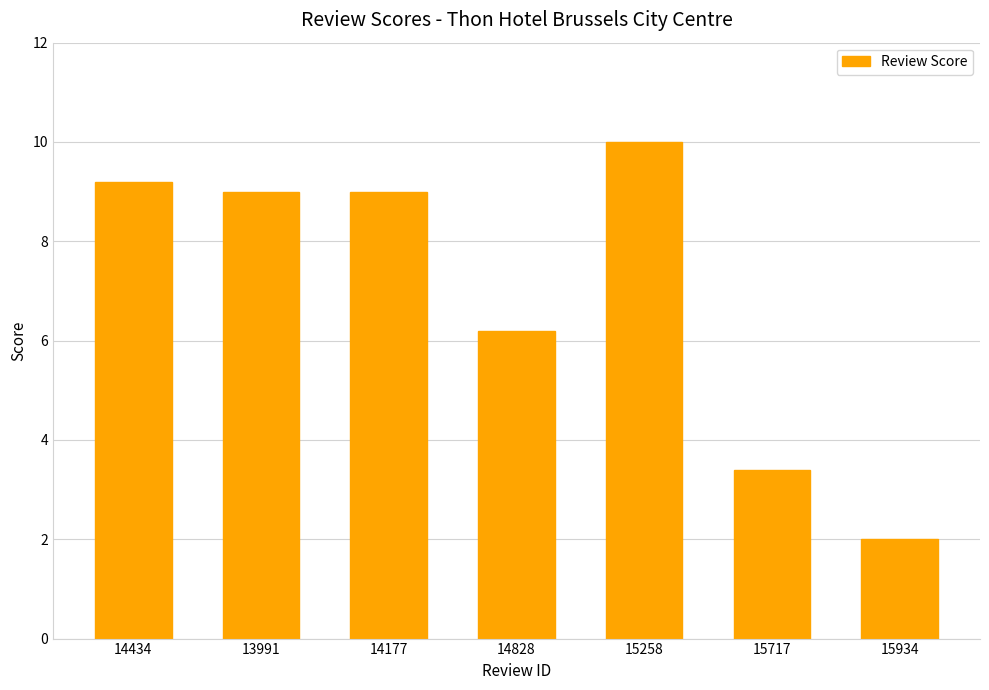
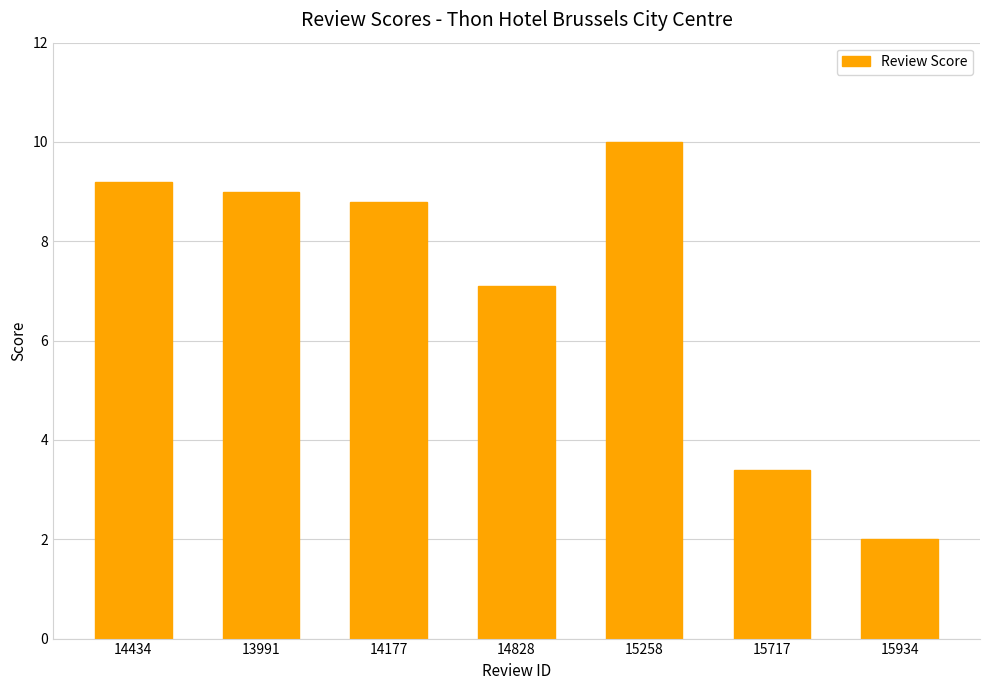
14177: 9.0 -> 8.8
14828: 6.2 -> 7.1
